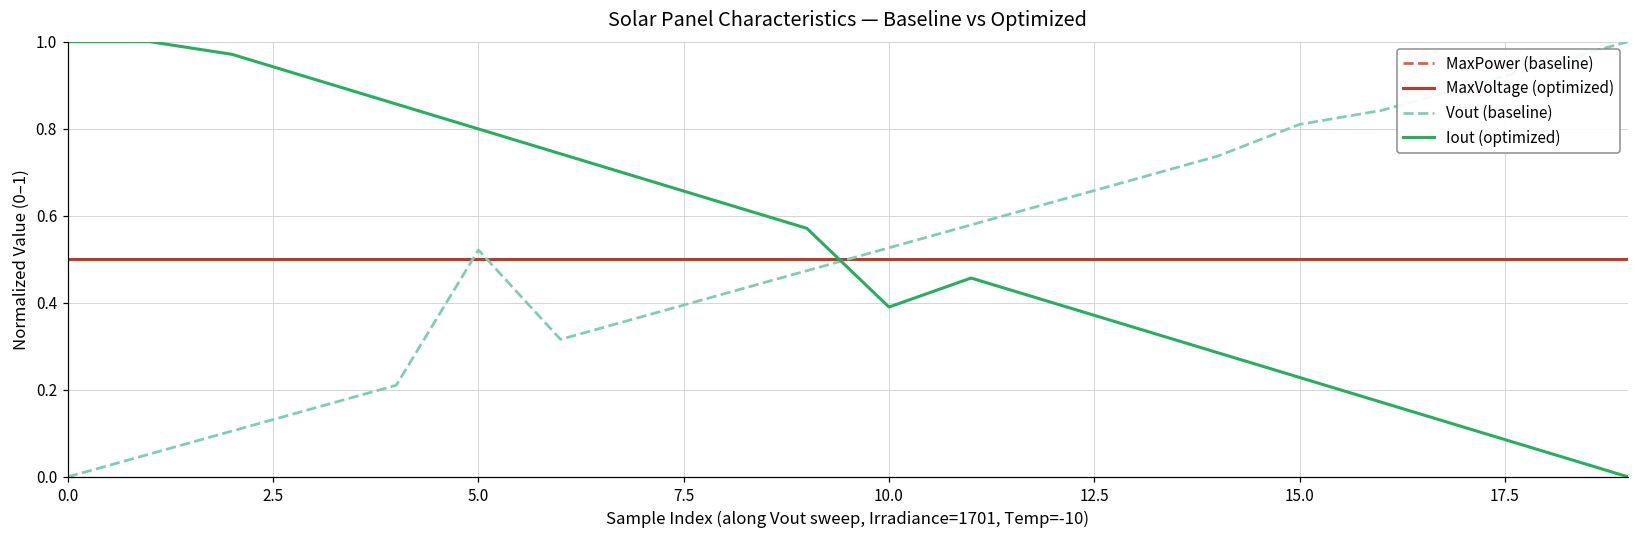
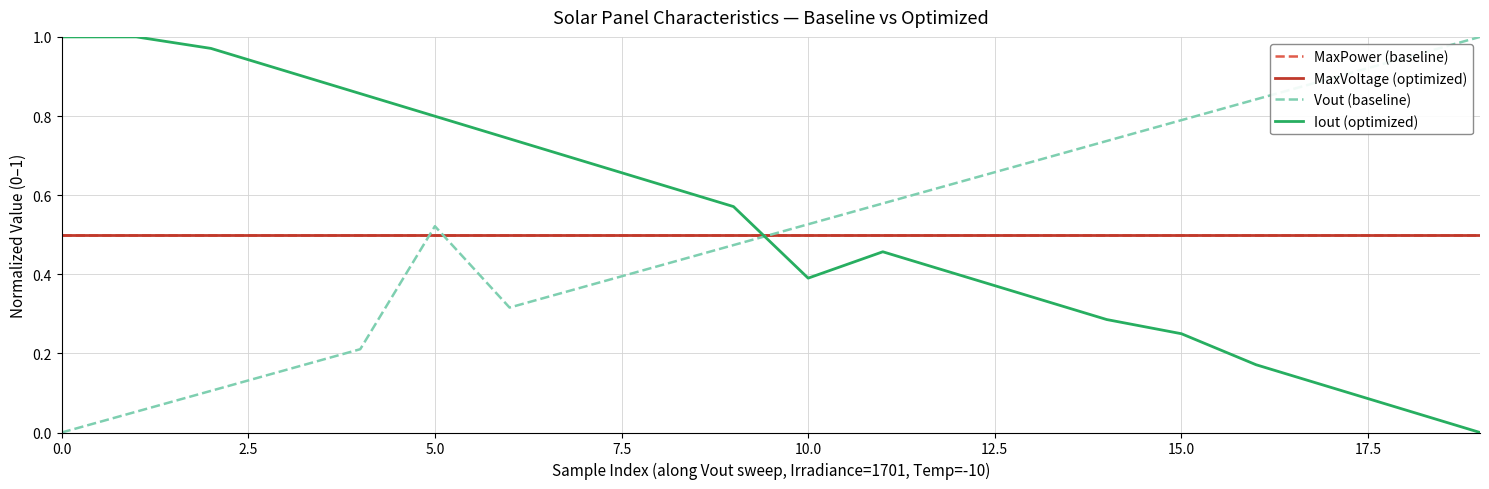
Vout (baseline), 15.0: 0.81 -> 0.79
Iout (optimized), 15.0: 0.23 -> 0.25
